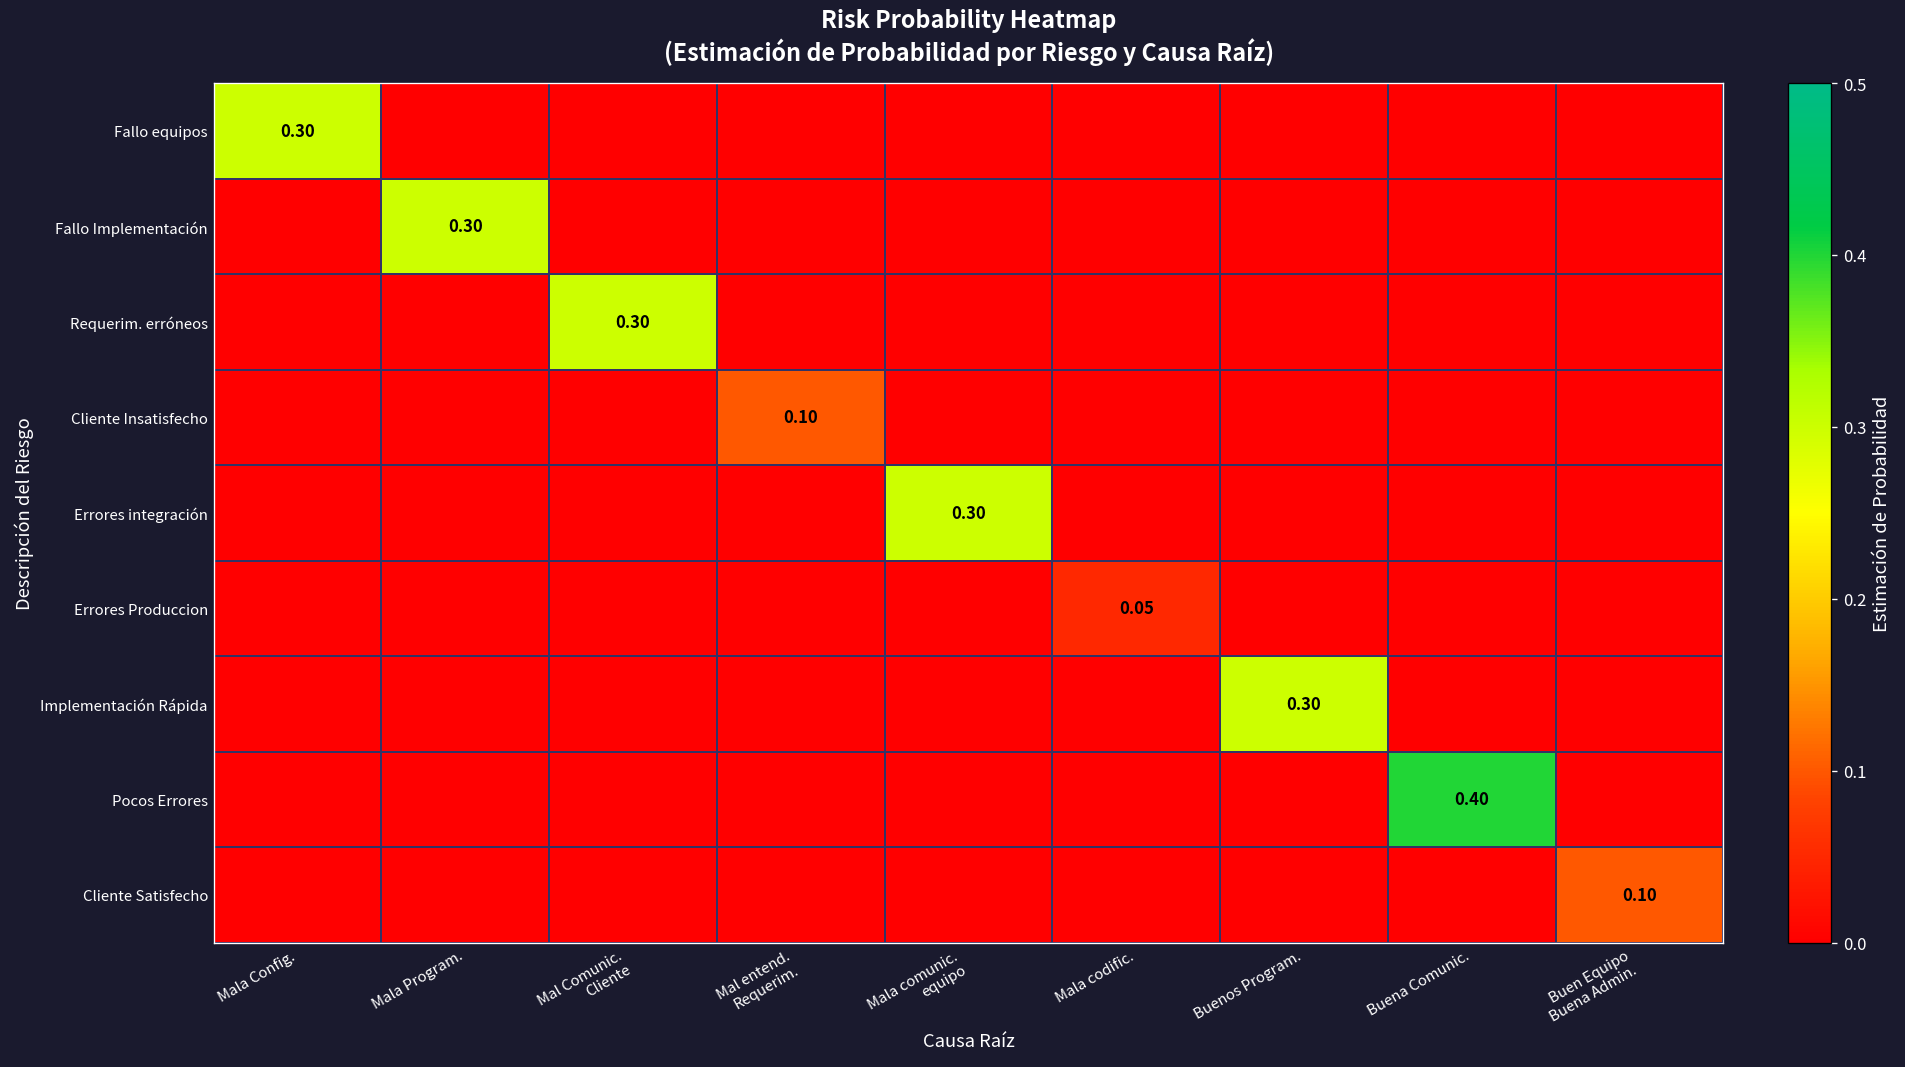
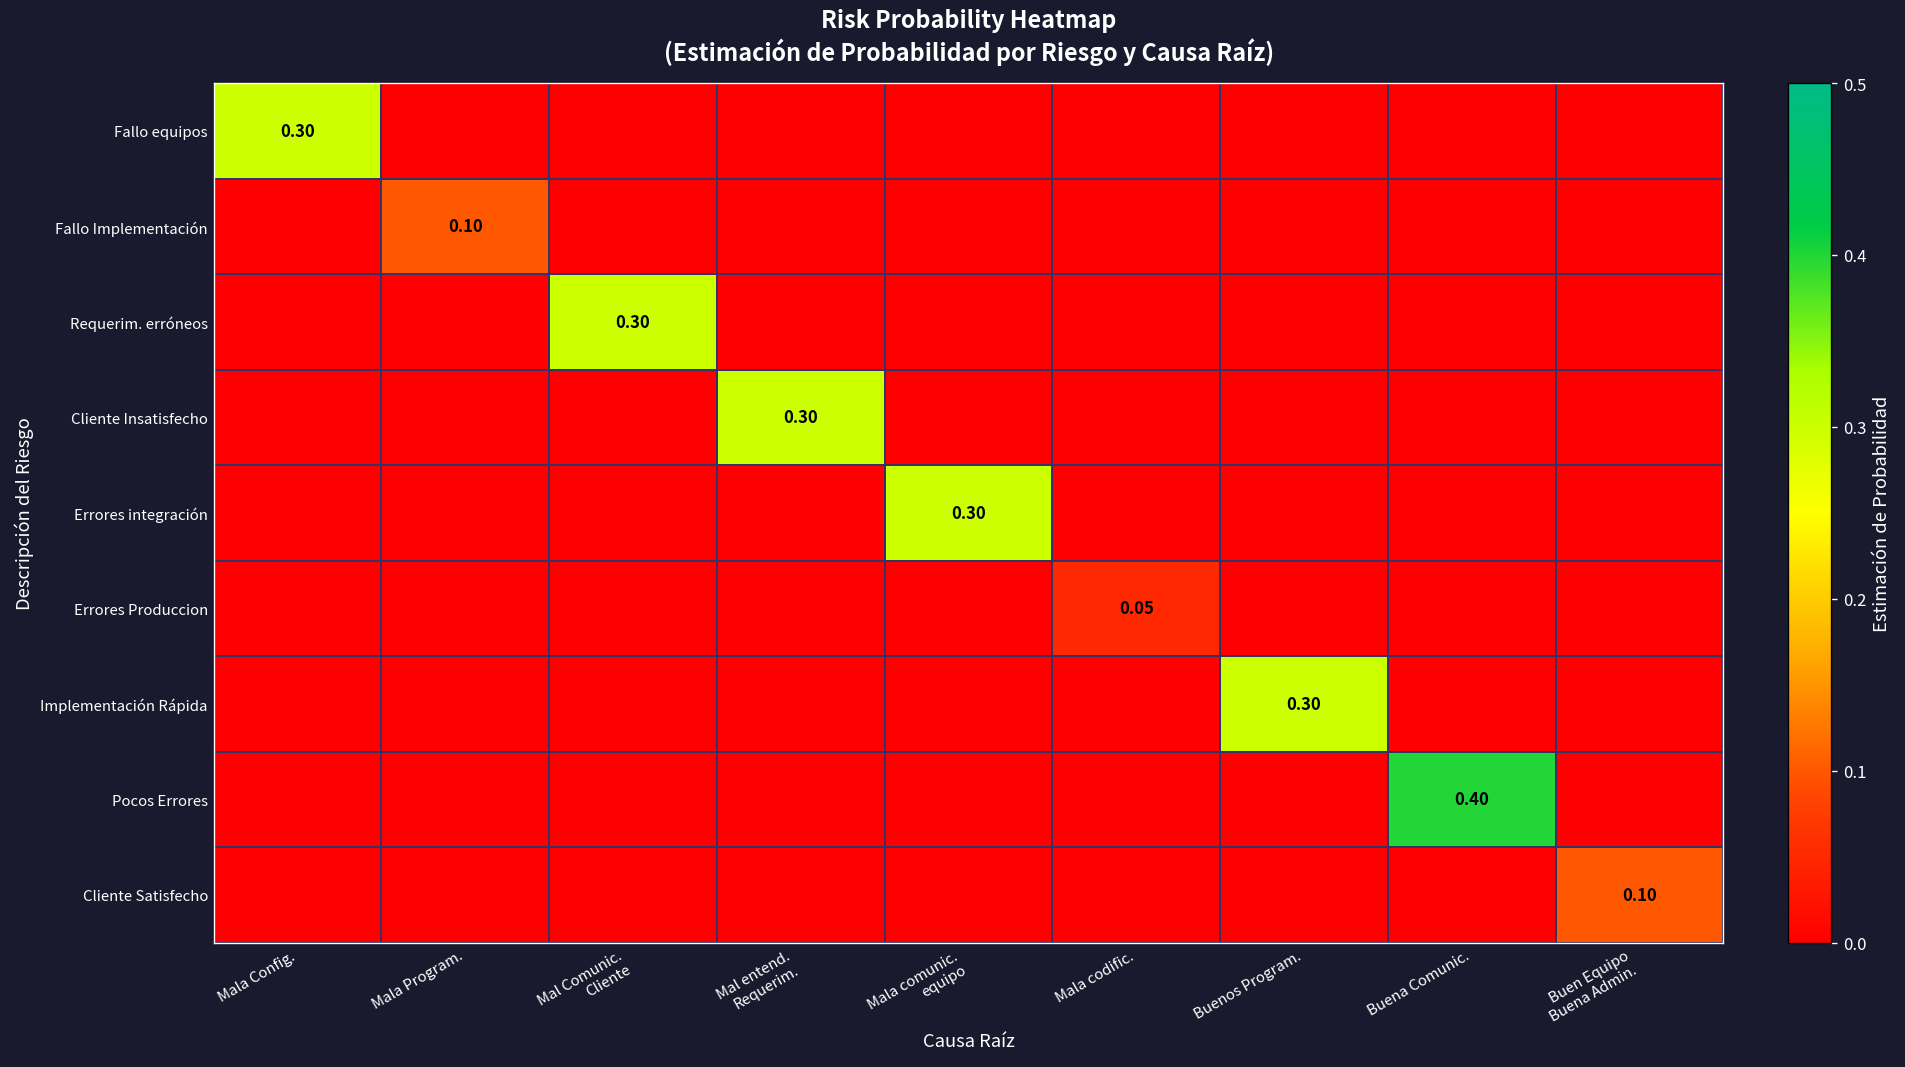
Fallo Implementación, Mala Program.: 0.30 -> 0.10
Cliente Insatisfecho, Mal entend. Requerim.: 0.10 -> 0.30
